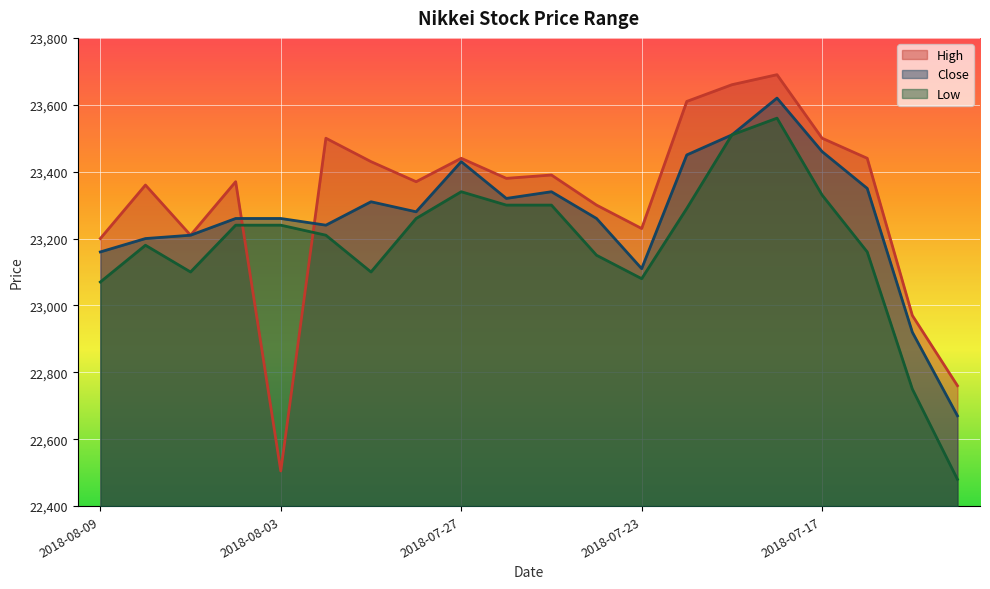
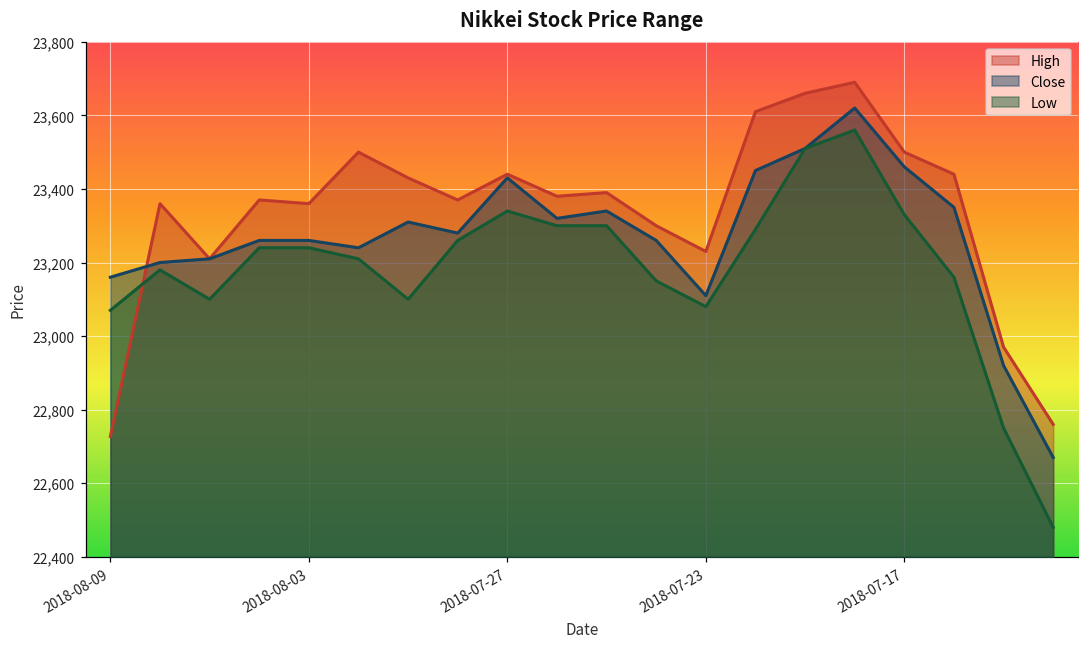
High, 2018-08-09: 23,200 -> 22,730
High, 2018-08-03: 22,510 -> 23,360
